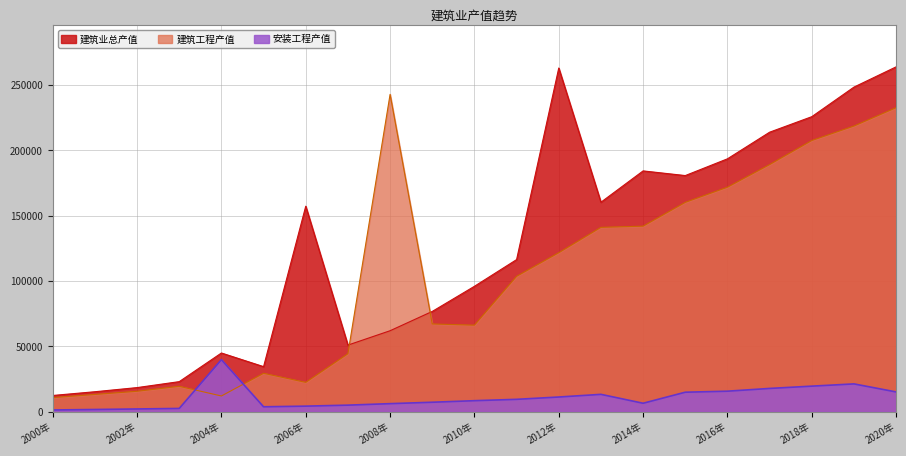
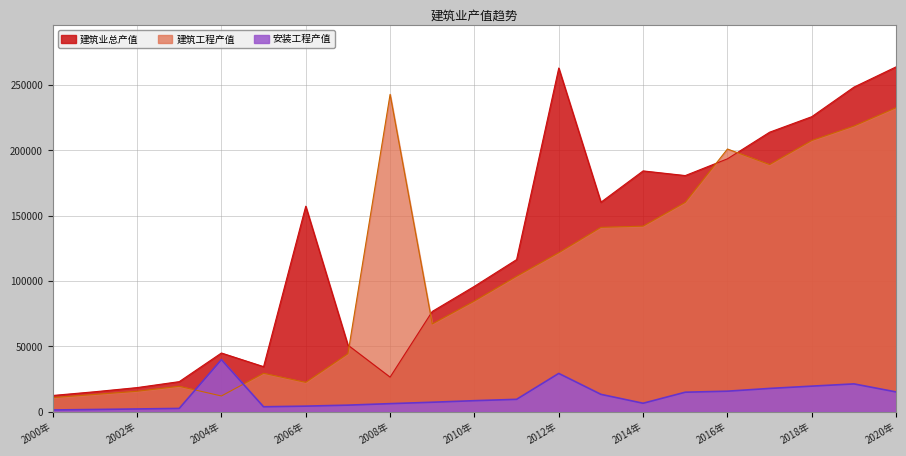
建筑业总产值, 2008年: 62000 -> 27000
建筑工程产值, 2010年: 66000 -> 85000
安装工程产值, 2012年: 11000 -> 29000
建筑工程产值, 2016年: 172000 -> 201000
